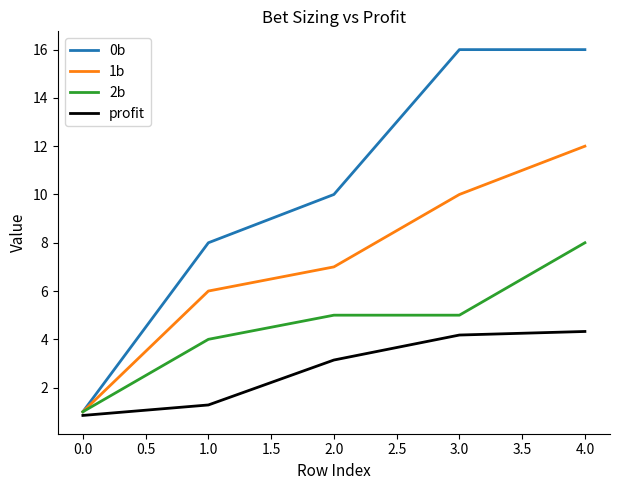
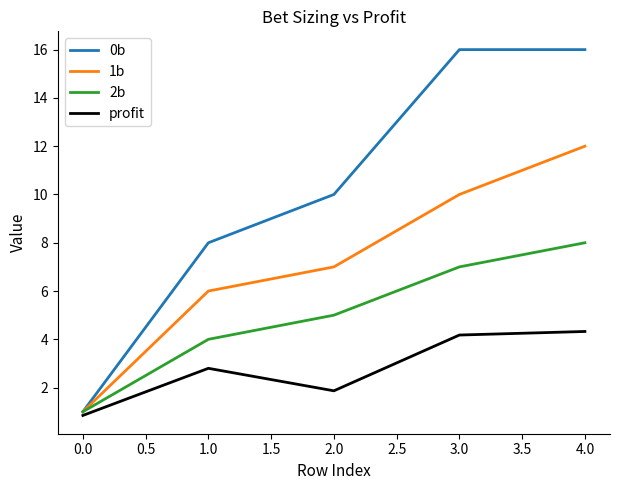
profit, 1.0: 1.3 -> 2.8
profit, 2.0: 3.1 -> 1.9
2b, 3.0: 5 -> 7
